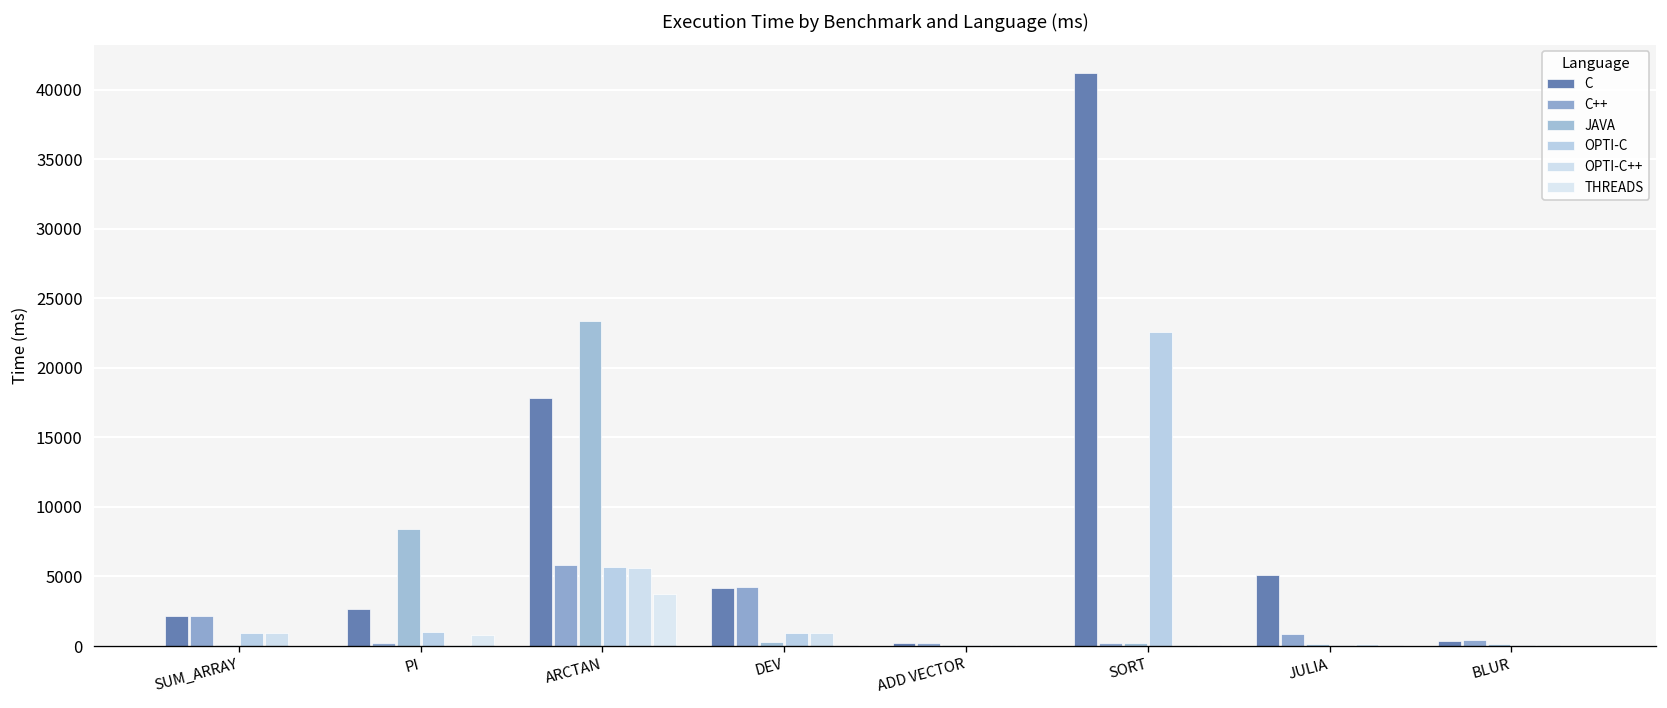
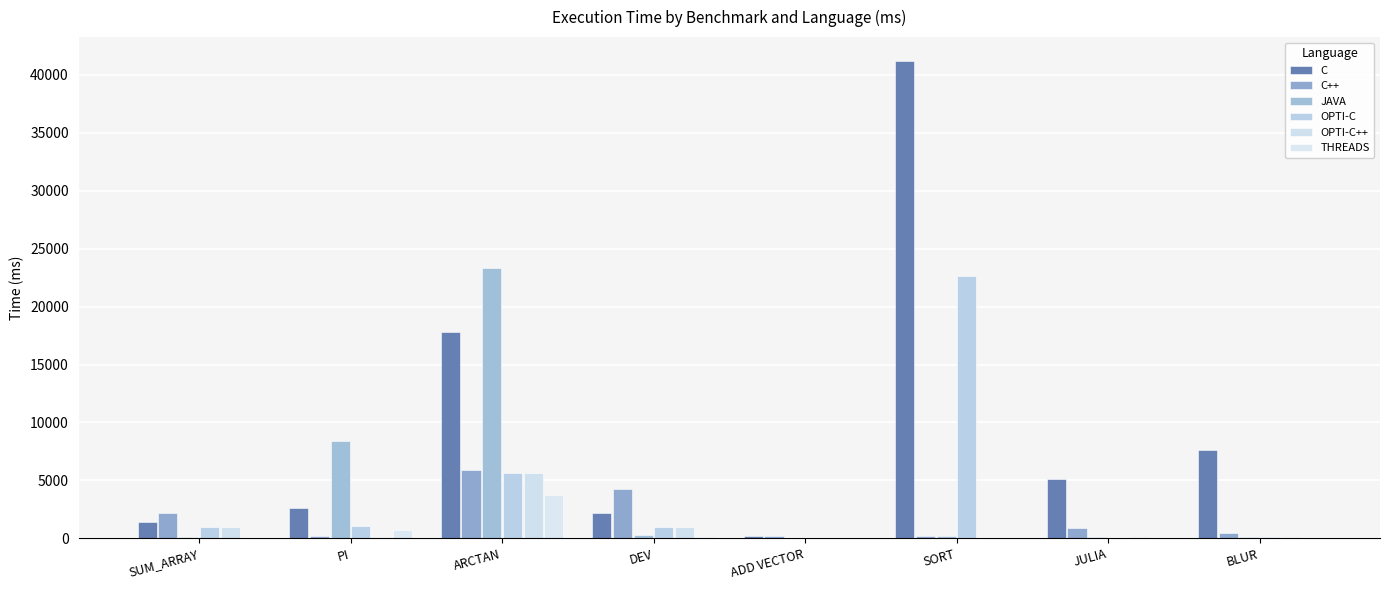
C, SUM_ARRAY: 2200 -> 1400
C, DEV: 4200 -> 2200
C, BLUR: 400 -> 7600
